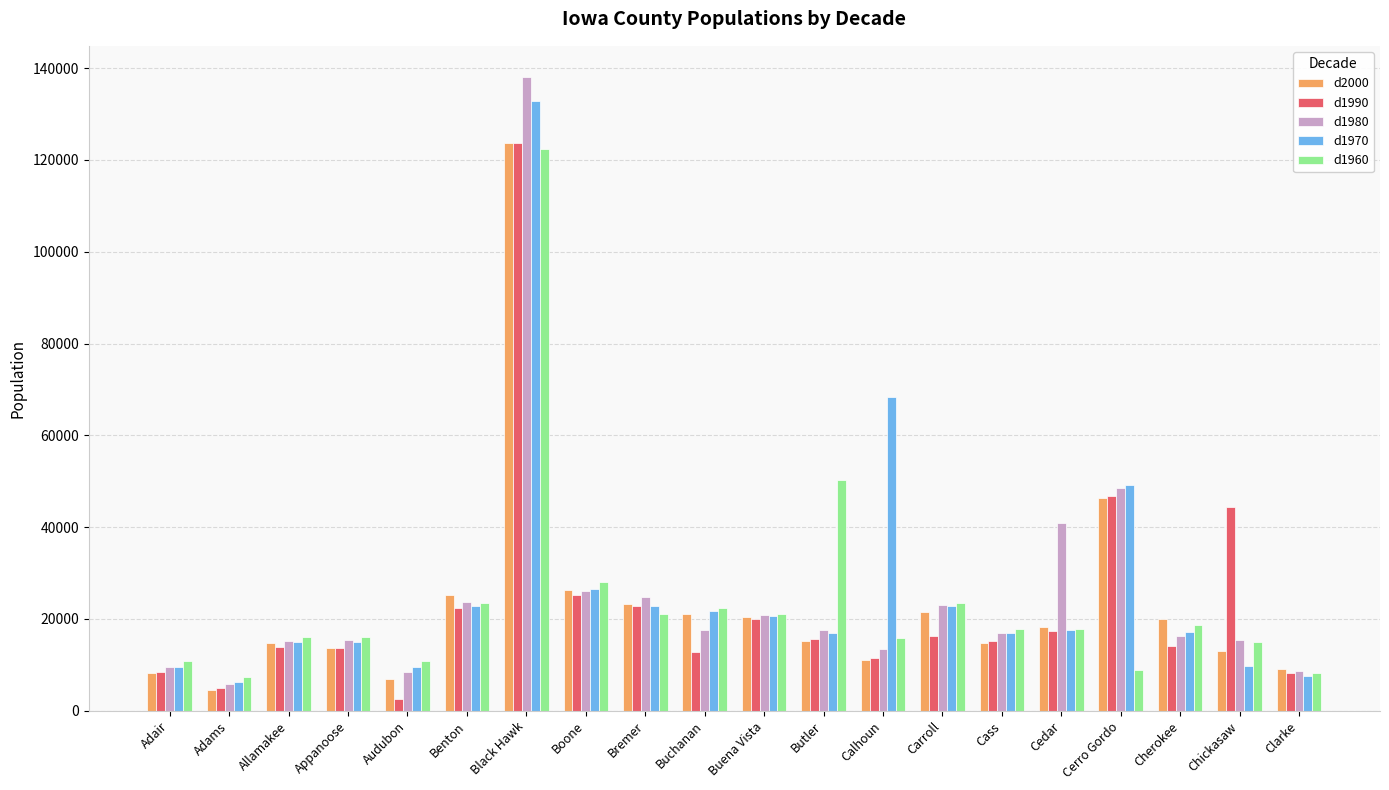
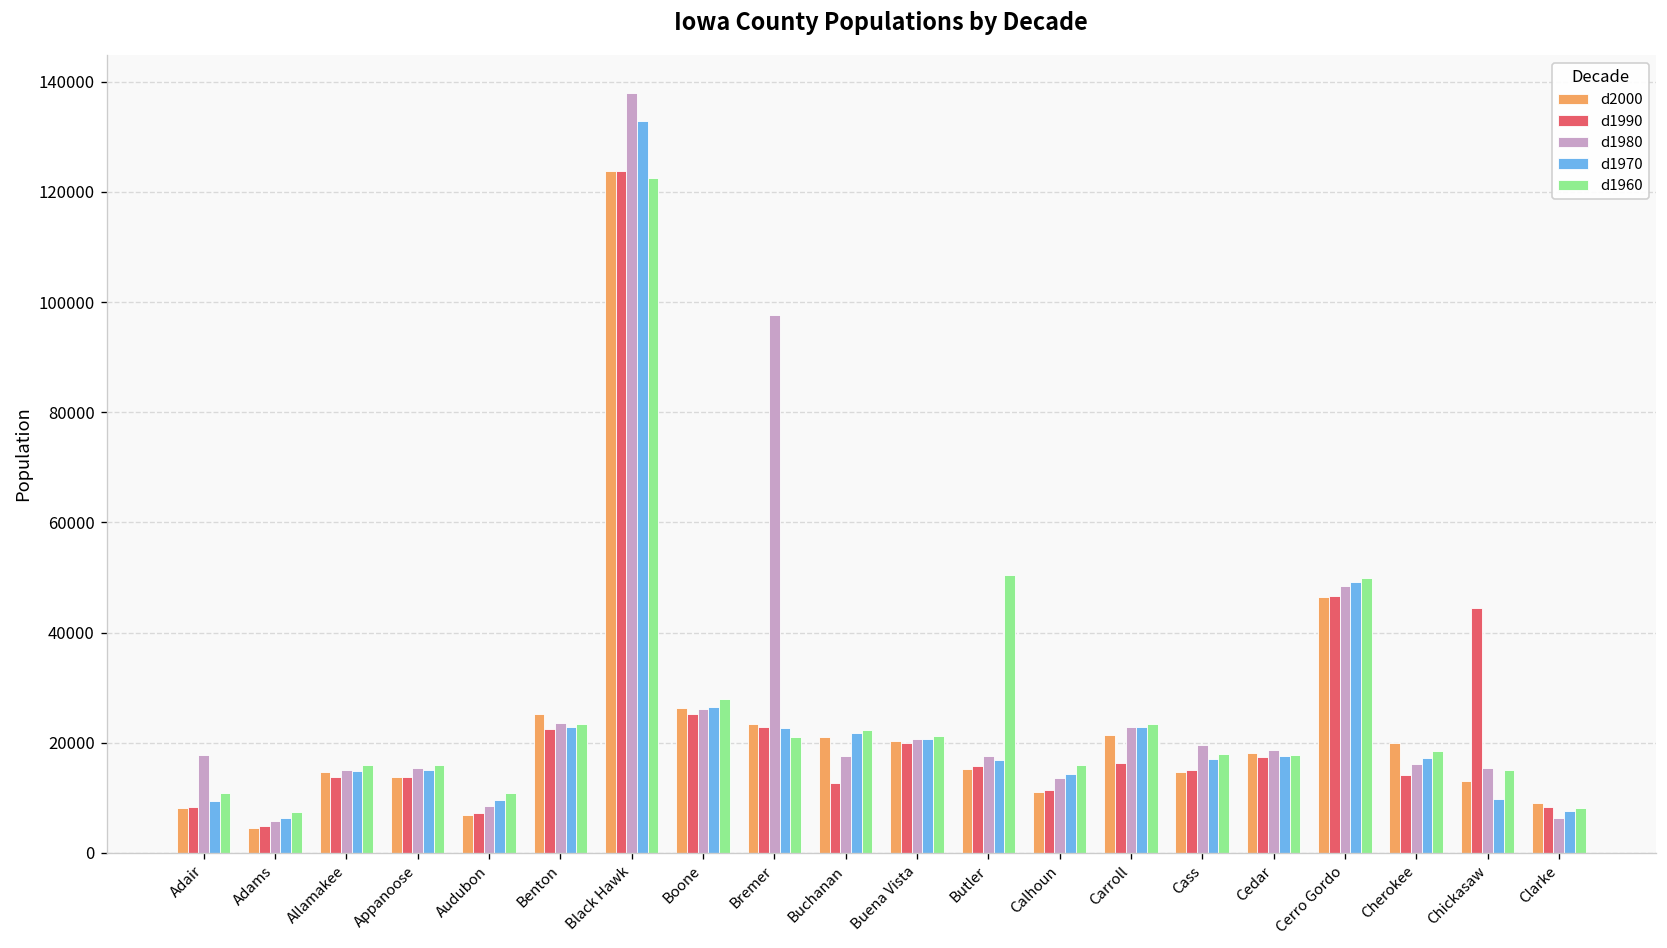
d1980, Adair: 10000 -> 18000
d1990, Audubon: 3000 -> 7000
d1980, Bremer: 25000 -> 98000
d1970, Calhoun: 68000 -> 14000
d1980, Cass: 17000 -> 20000
d1980, Cedar: 41000 -> 19000
d1960, Cerro Gordo: 9000 -> 50000
d1980, Clarke: 9000 -> 6000
